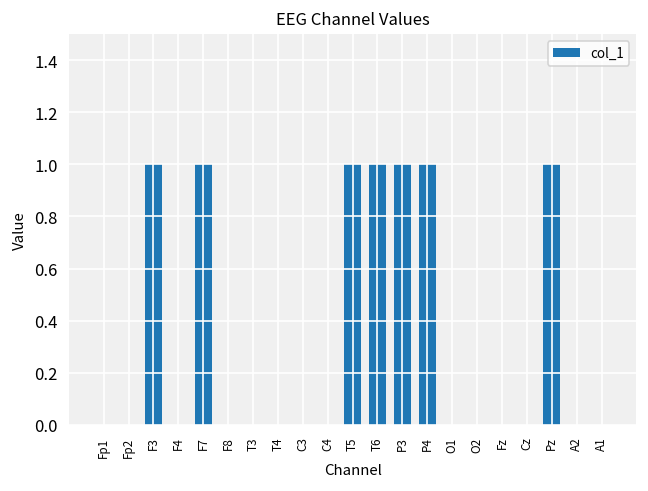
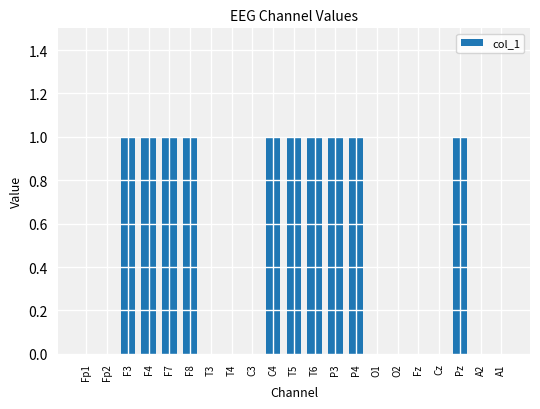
F4: 0 -> 1
F8: 0 -> 1
C4: 0 -> 1
